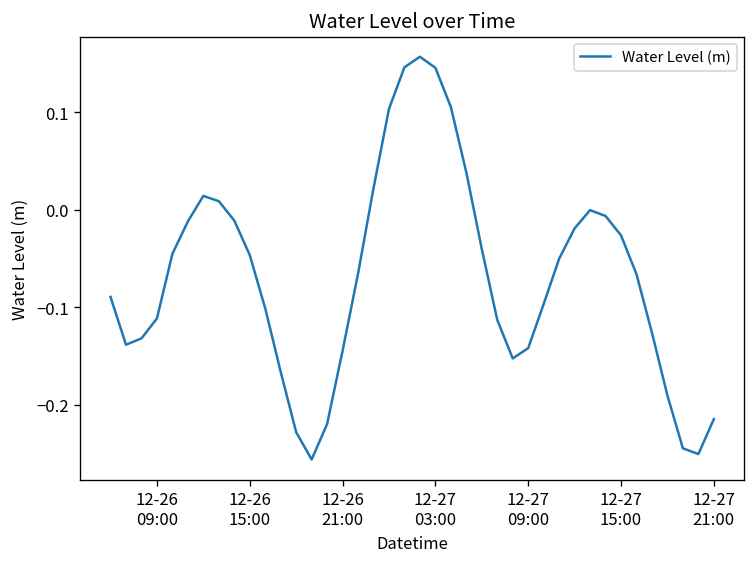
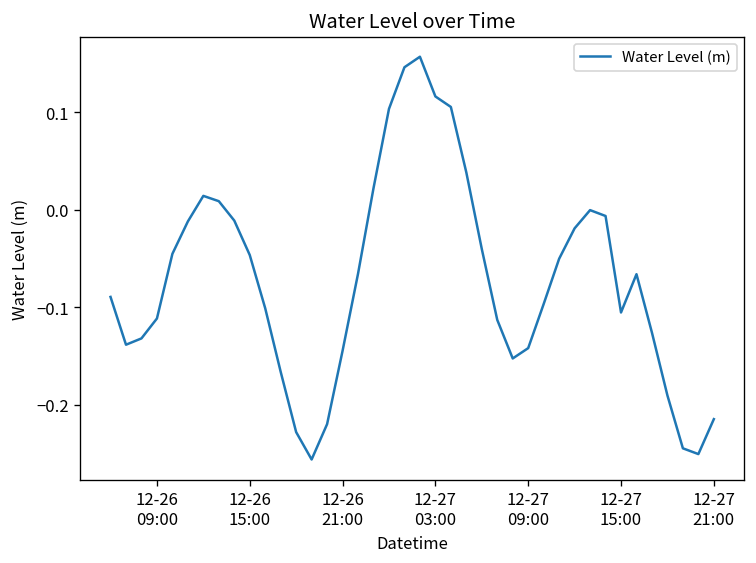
12-27 03:00: 0.15 -> 0.12
12-27 15:00: -0.03 -> -0.11
